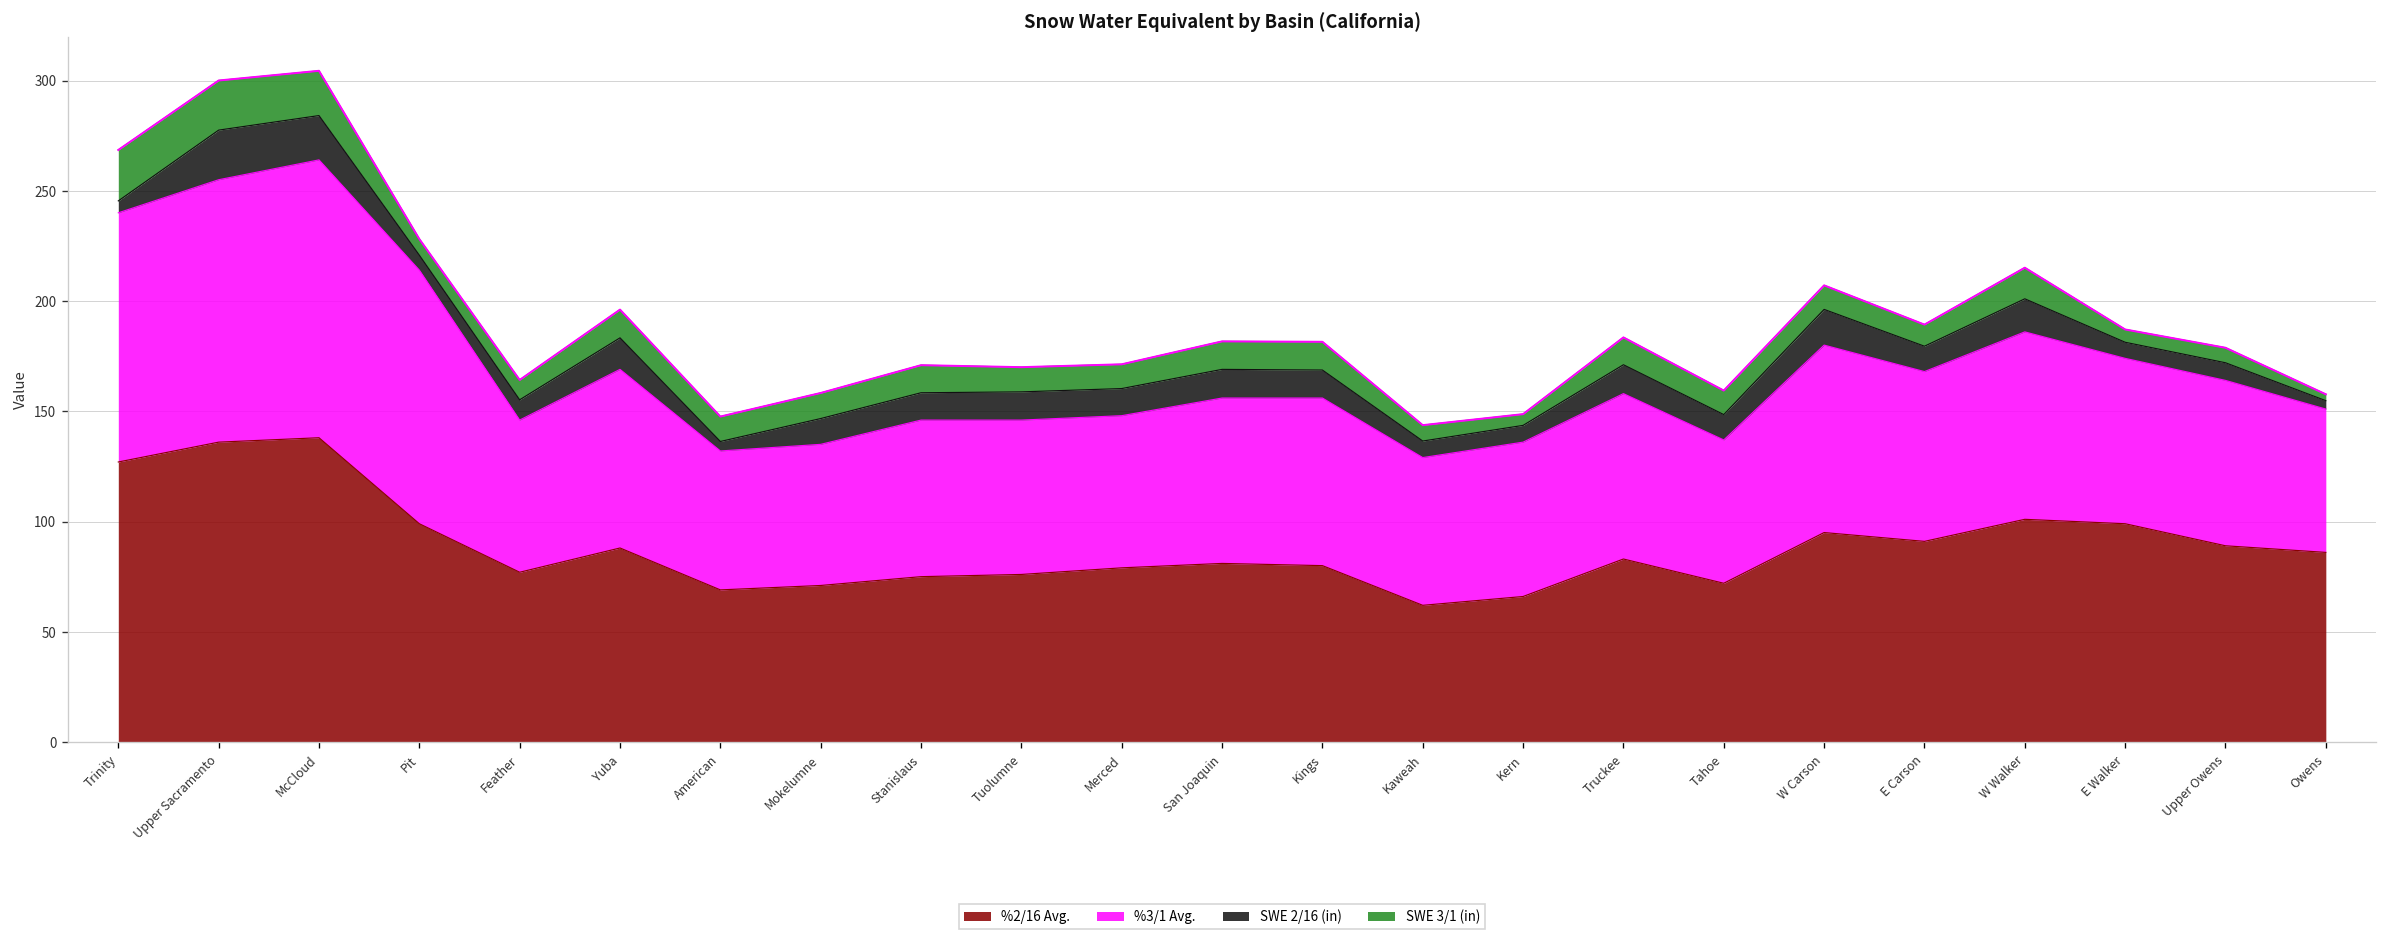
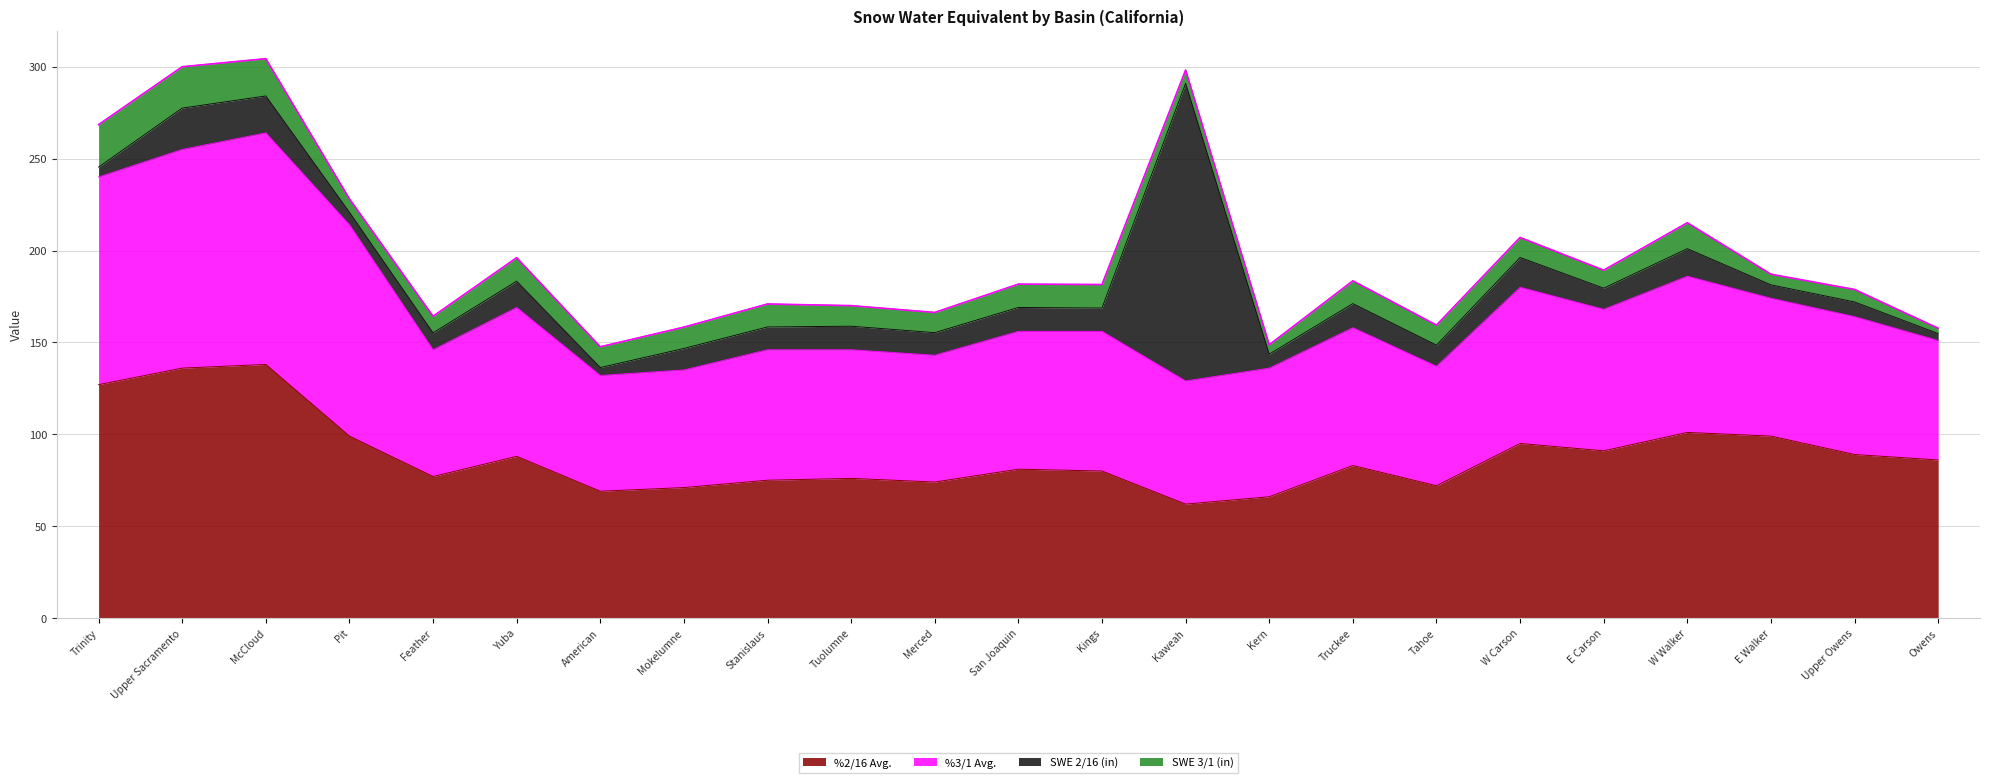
%2/16 Avg., Merced: 79 -> 74
SWE 2/16 (in), Kaweah: 8 -> 162
